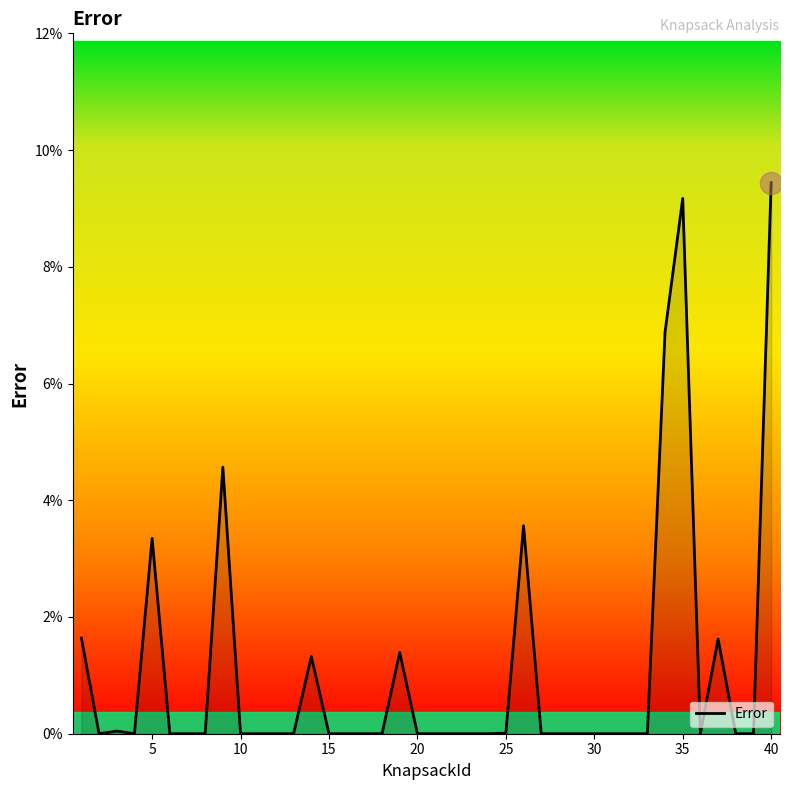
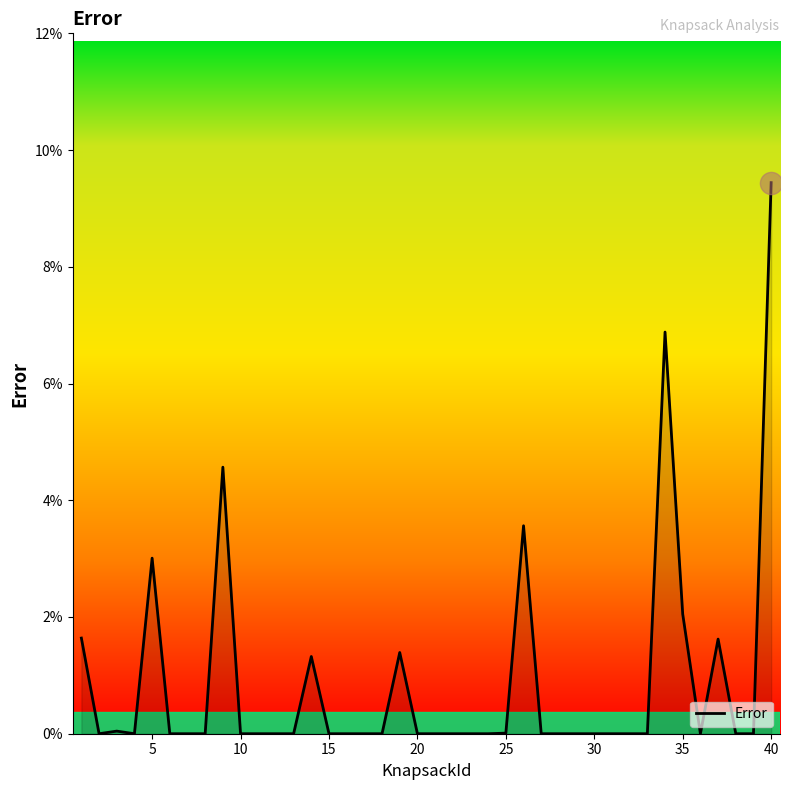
Error, 5: 3.3% -> 3.0%
Error, 35: 9.2% -> 2.0%
